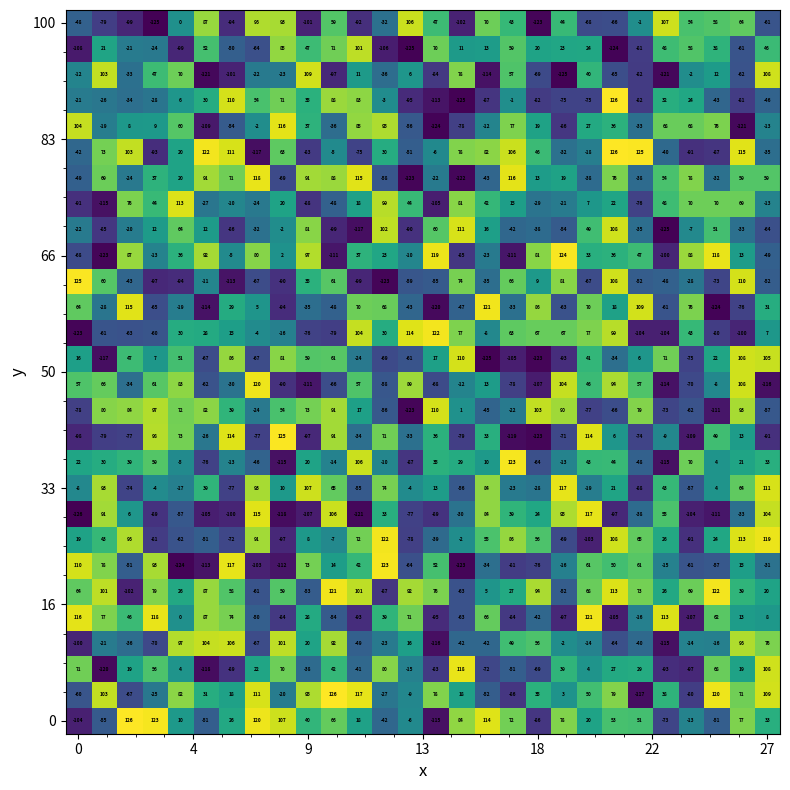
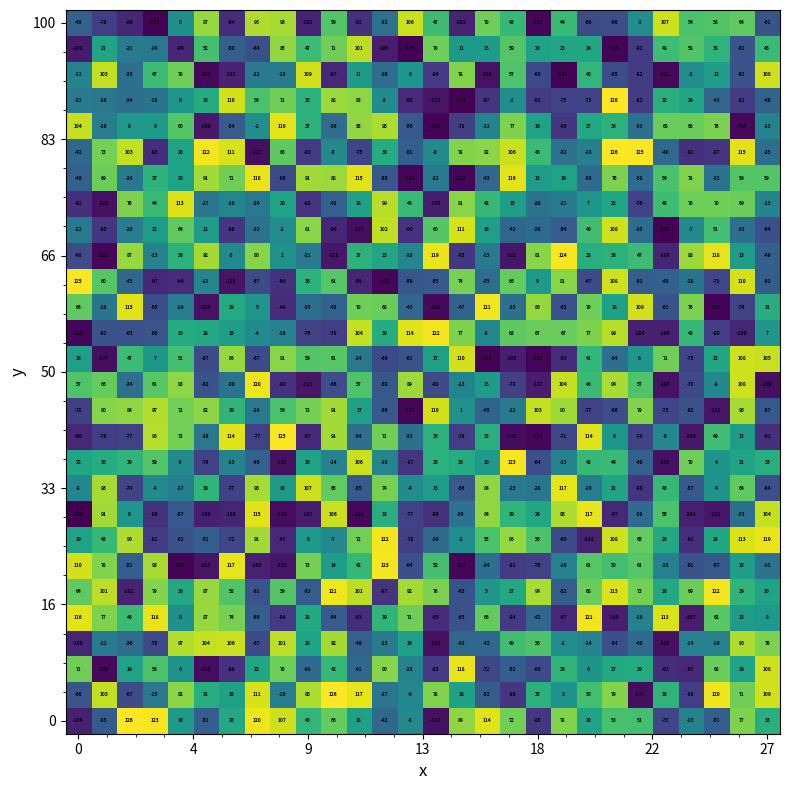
66, 9: 97 -> -21
33, 27: 111 -> -64
